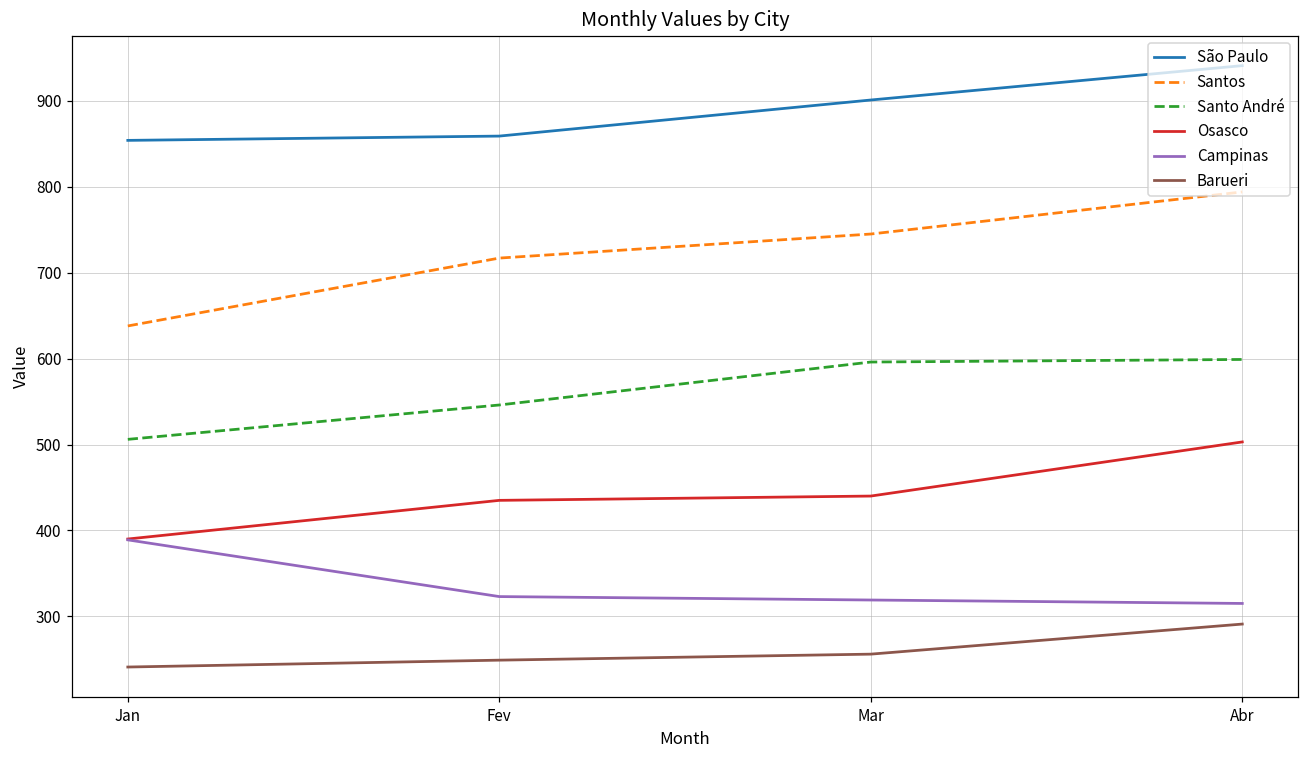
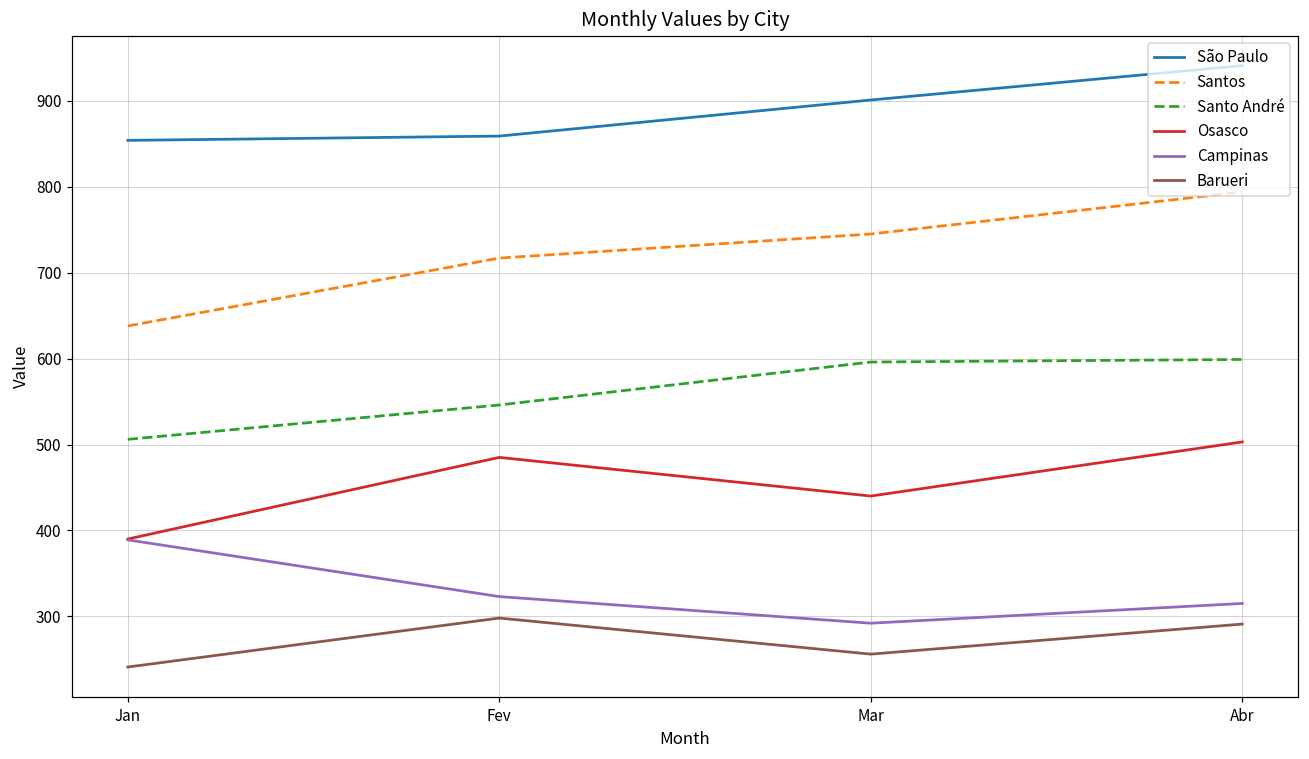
Osasco, Fev: 440 -> 490
Barueri, Fev: 250 -> 300
Campinas, Mar: 320 -> 290
